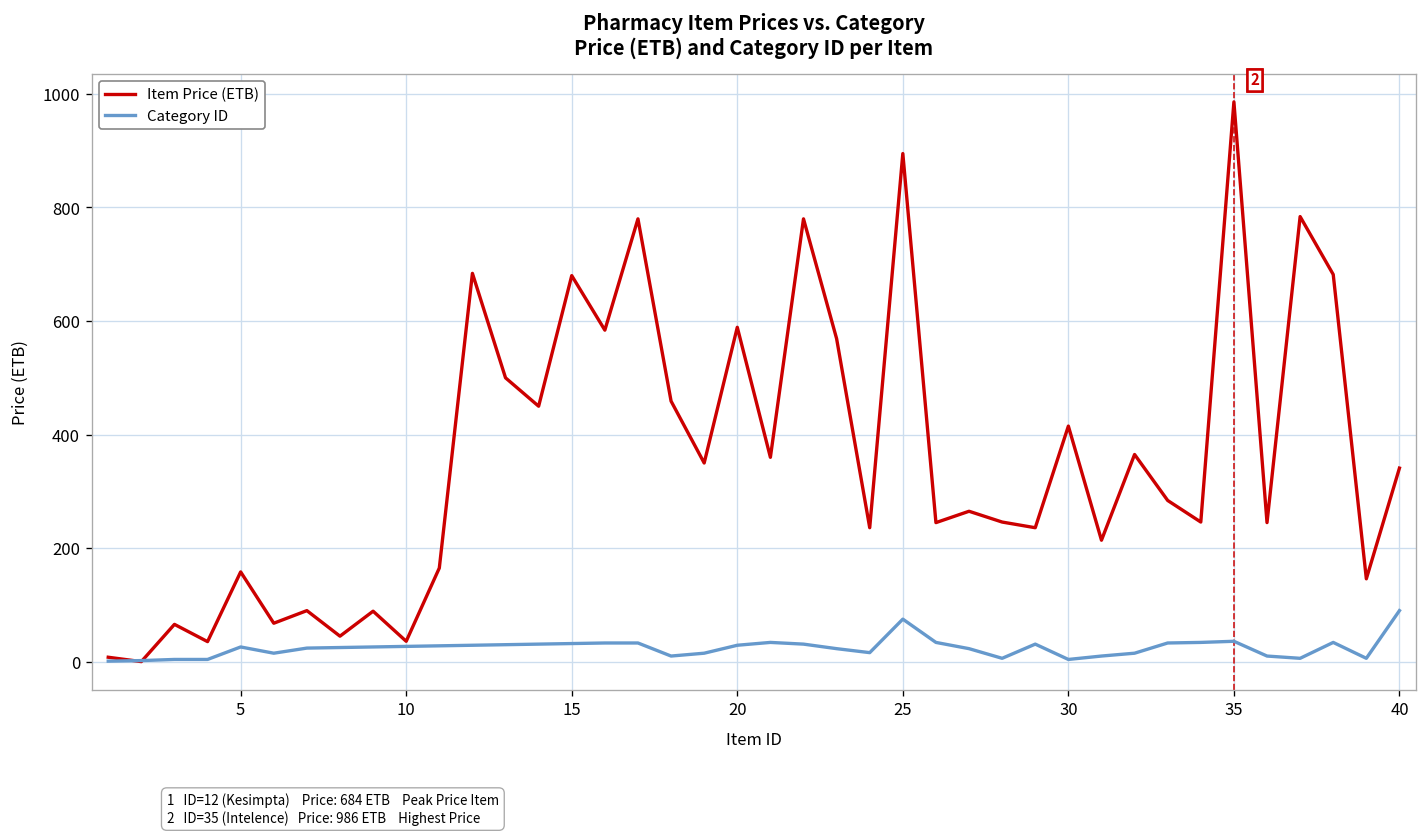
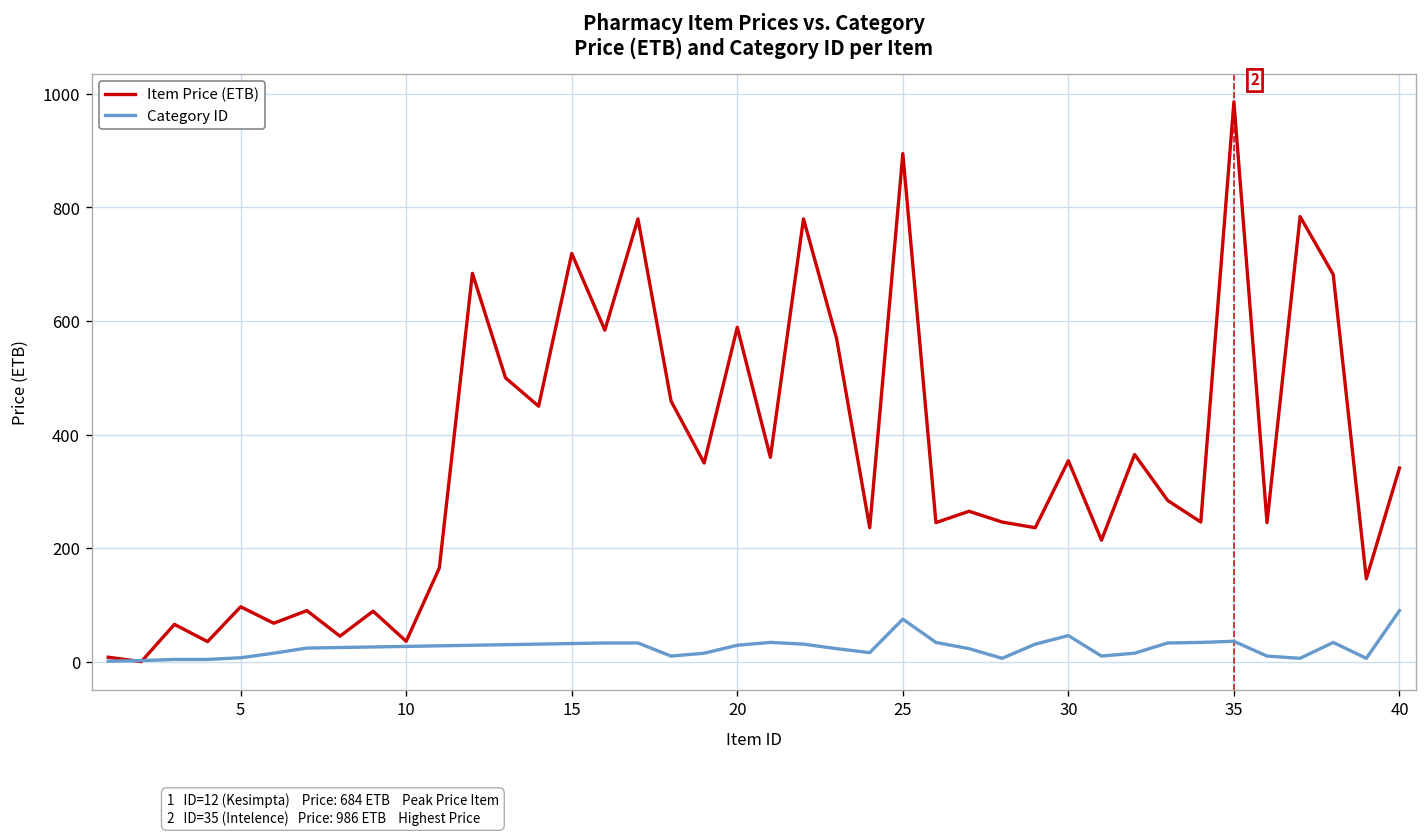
Item Price (ETB), 5: 160 -> 100
Category ID, 5: 30 -> 10
Item Price (ETB), 15: 680 -> 720
Item Price (ETB), 30: 420 -> 350
Category ID, 30: 0 -> 50
